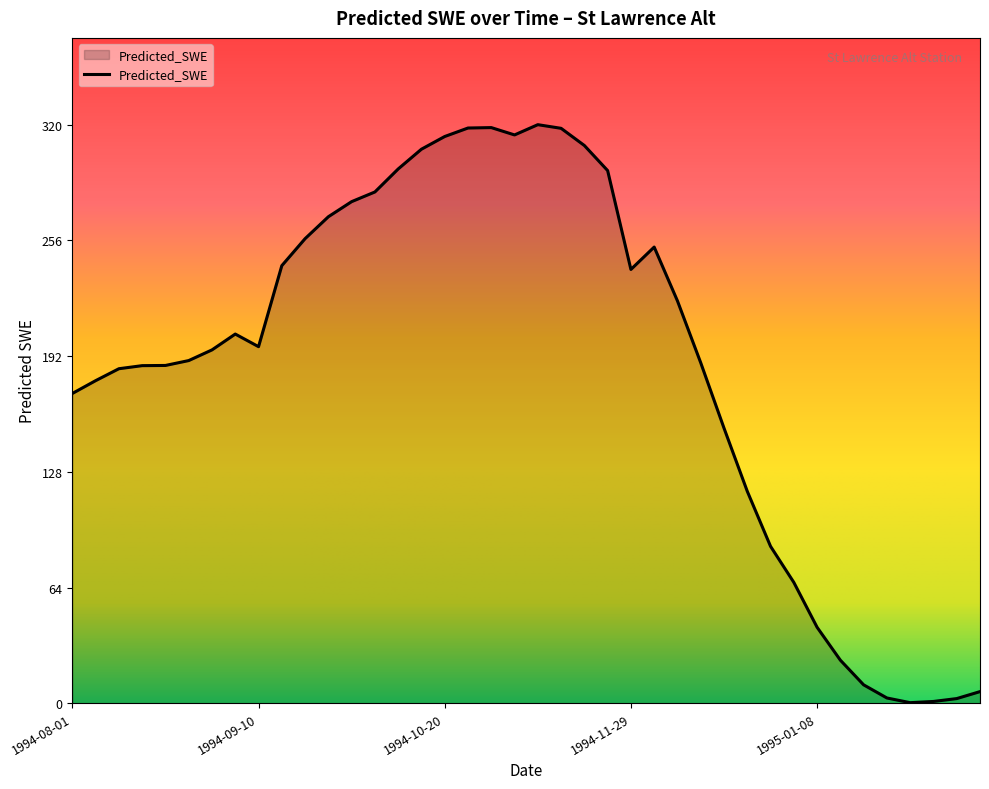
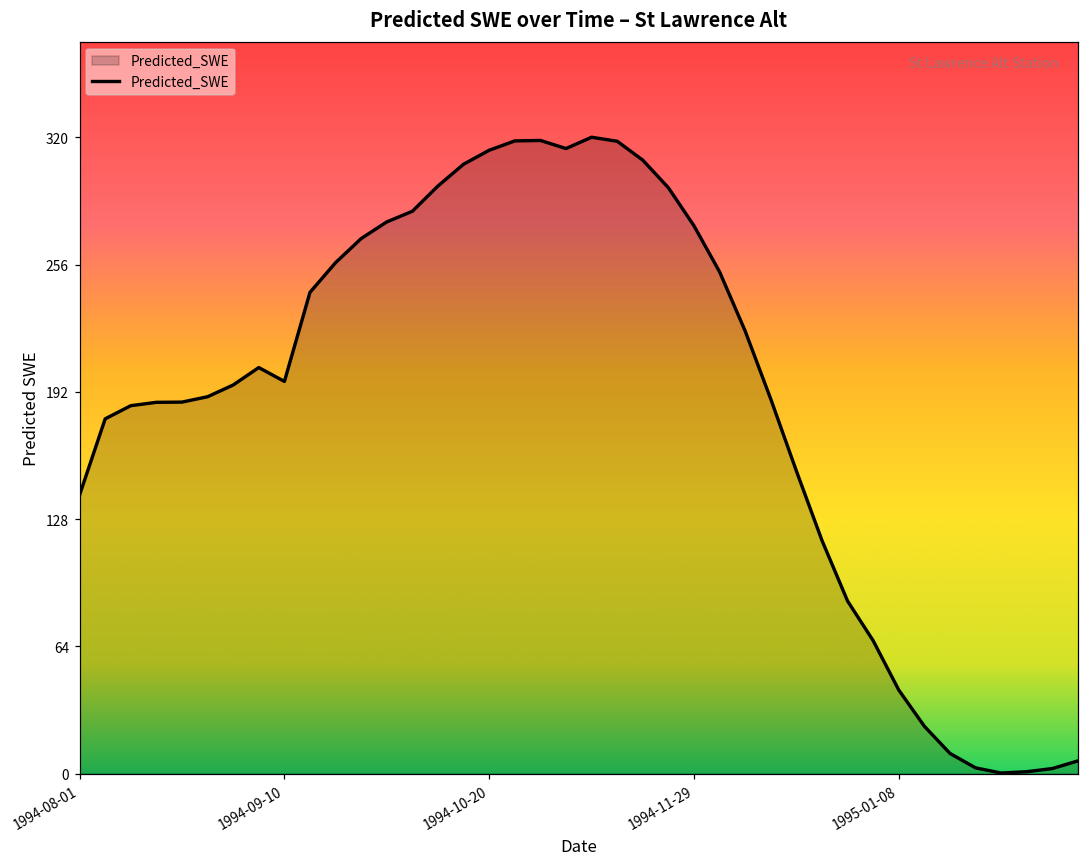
1994-08-01: 171 -> 140
1994-11-29: 240 -> 275
